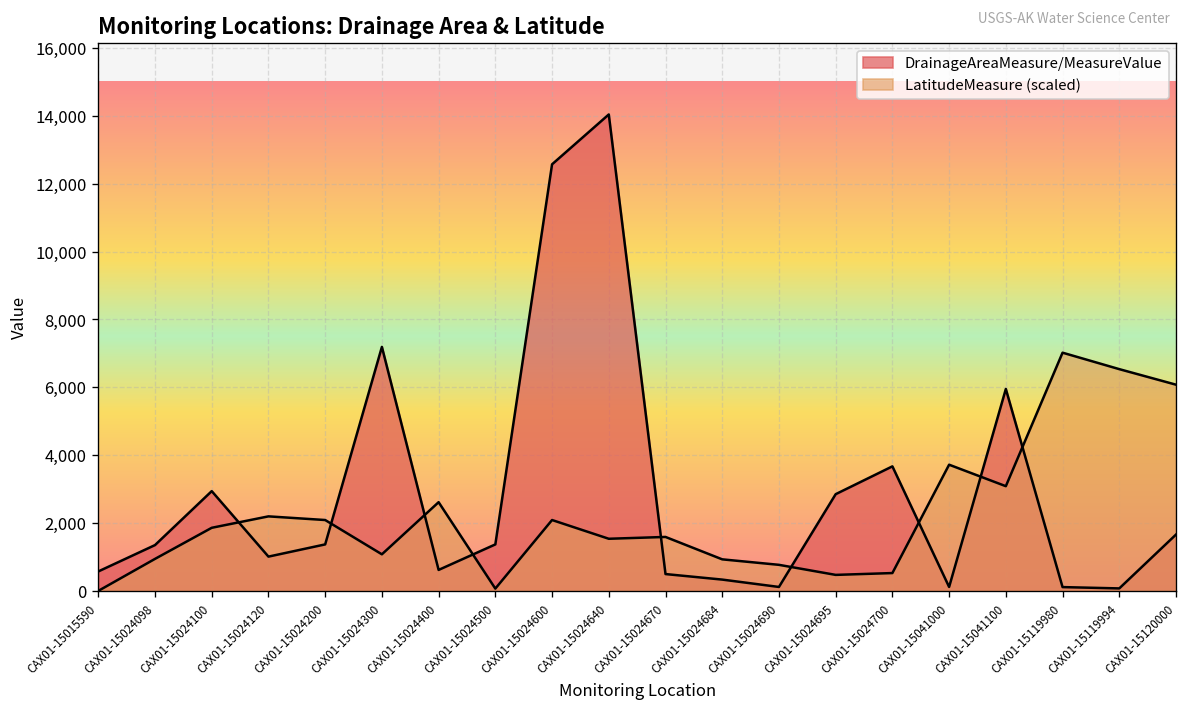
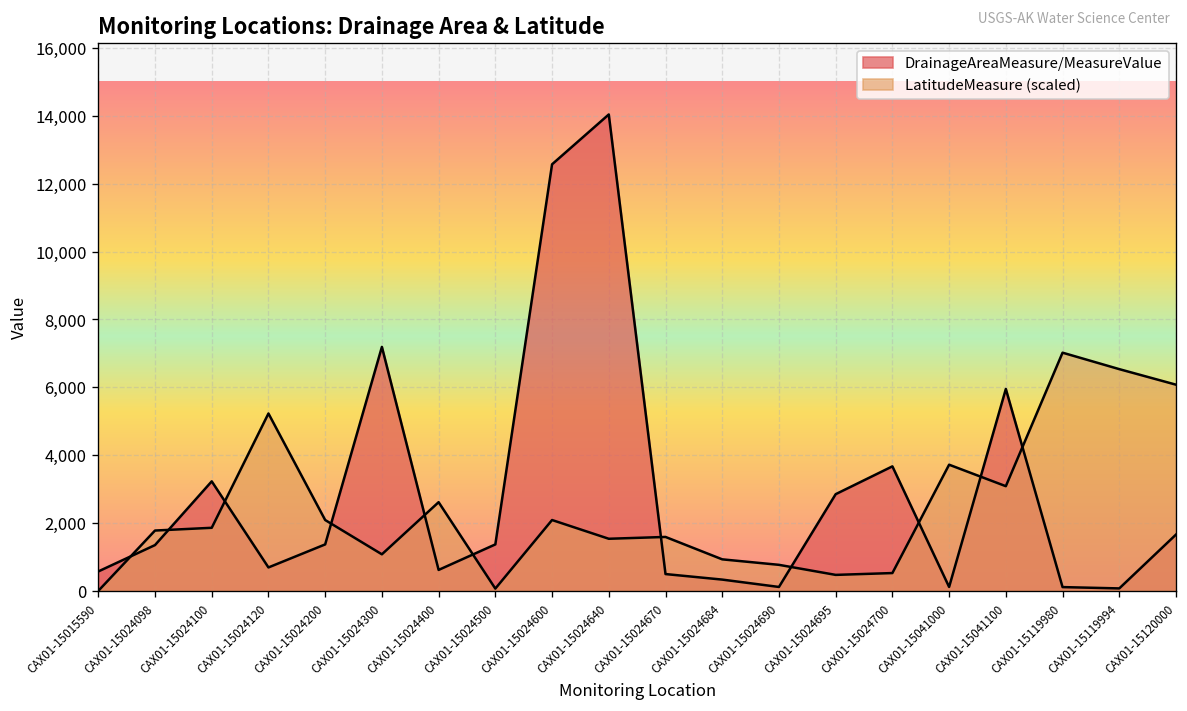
LatitudeMeasure (scaled), CAX01-15024098: 900 -> 1,800
DrainageAreaMeasure/MeasureValue, CAX01-15024100: 2,900 -> 3,200
DrainageAreaMeasure/MeasureValue, CAX01-15024120: 1,000 -> 700
LatitudeMeasure (scaled), CAX01-15024120: 2,200 -> 5,200
